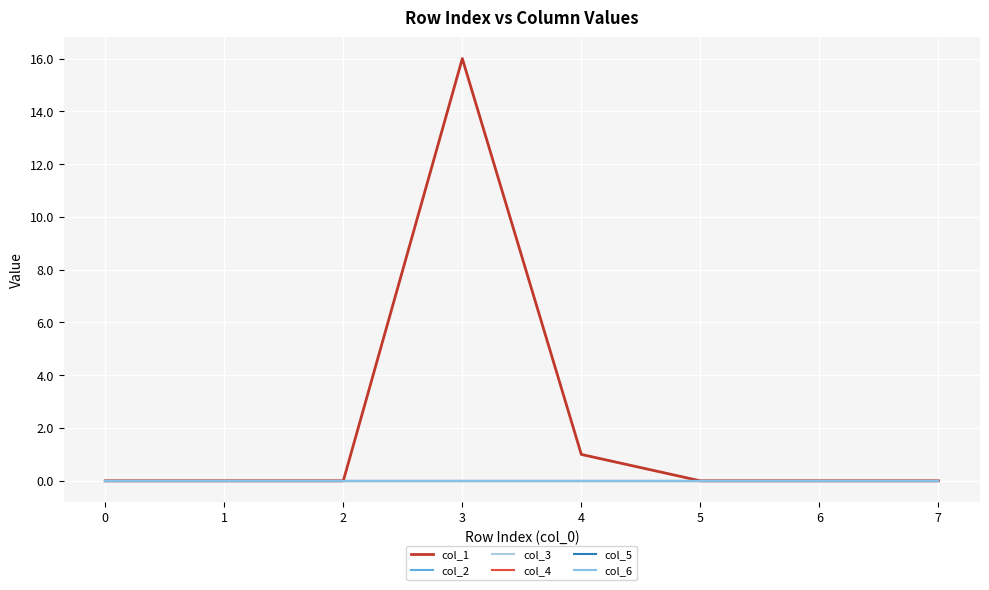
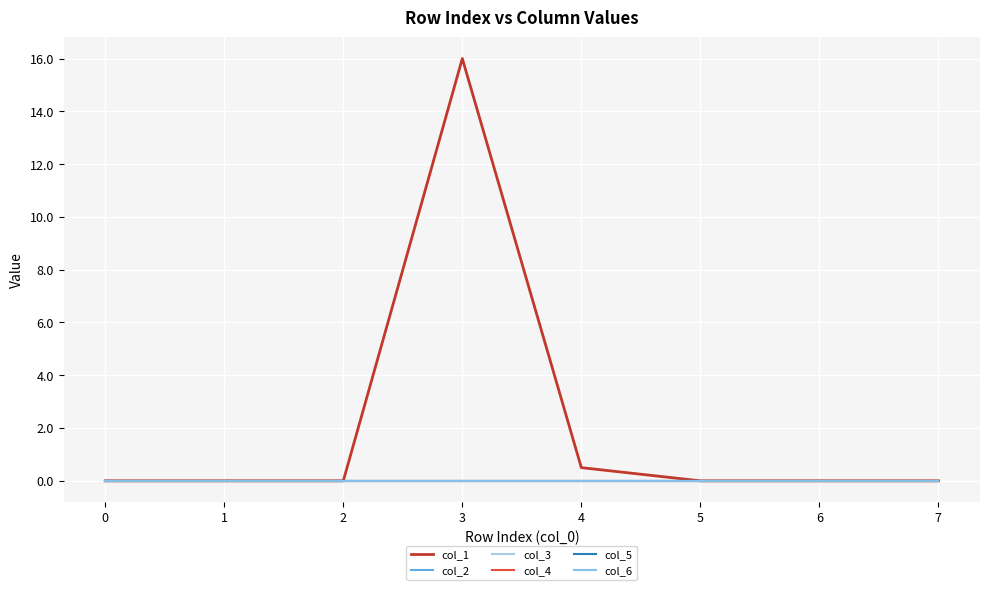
col_1, 4: 1.0 -> 0.5
